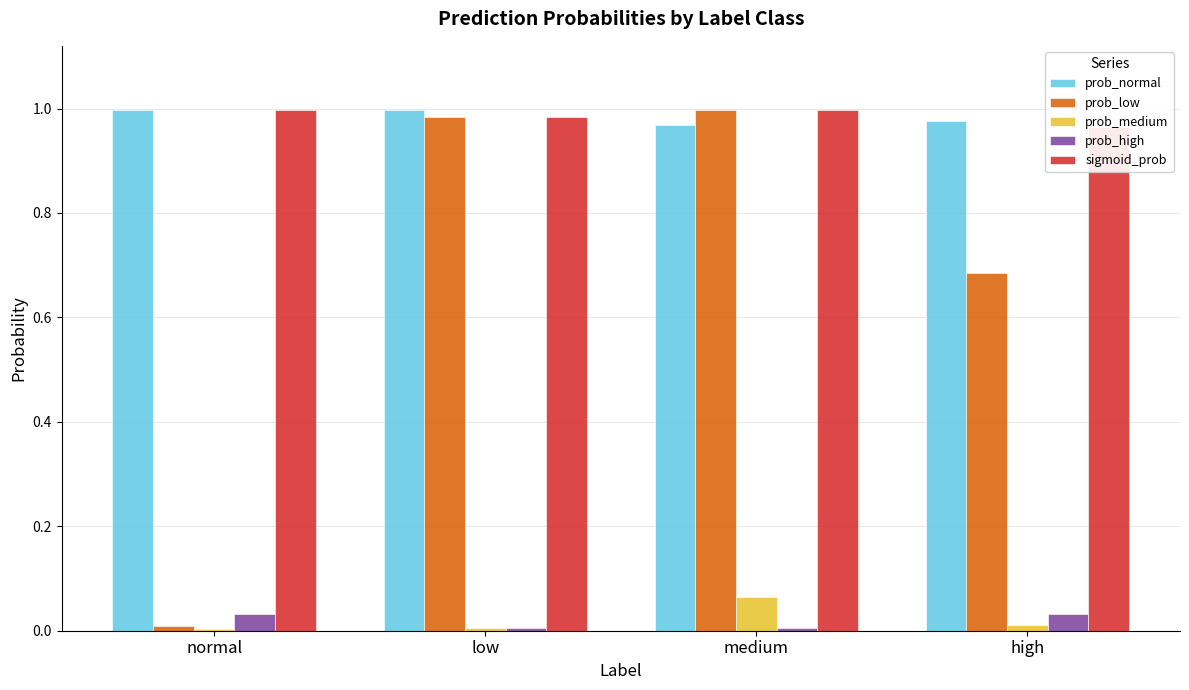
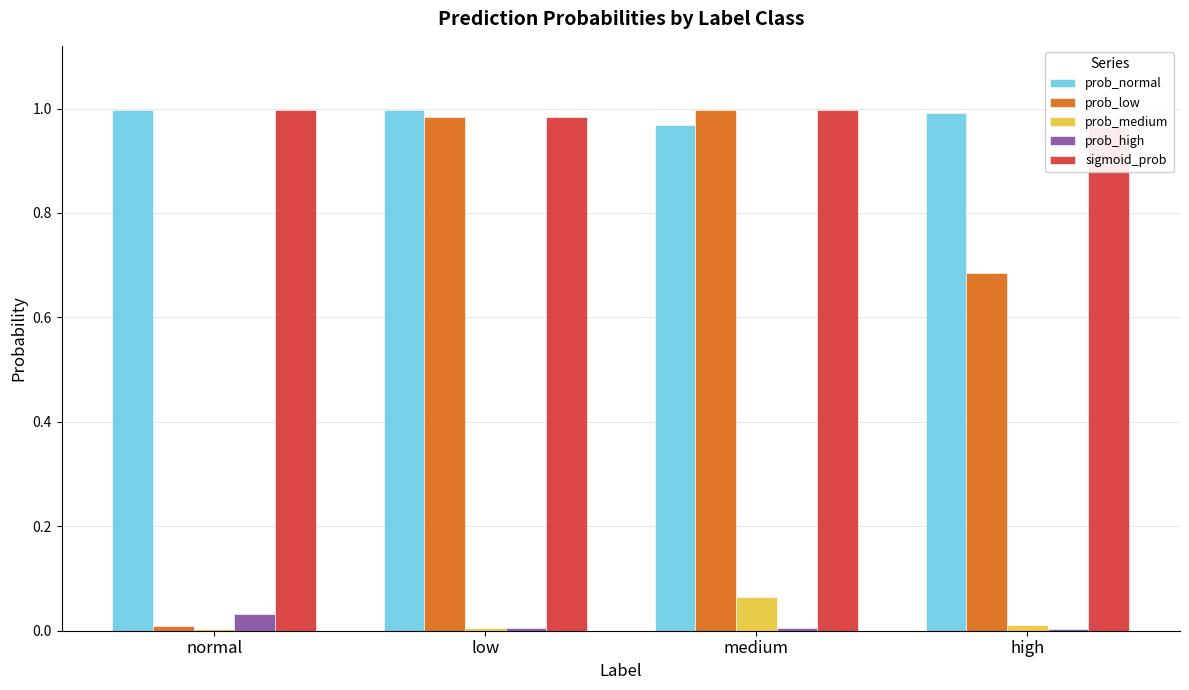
prob_normal, high: 0.98 -> 0.99
prob_high, high: 0.03 -> 0.00
